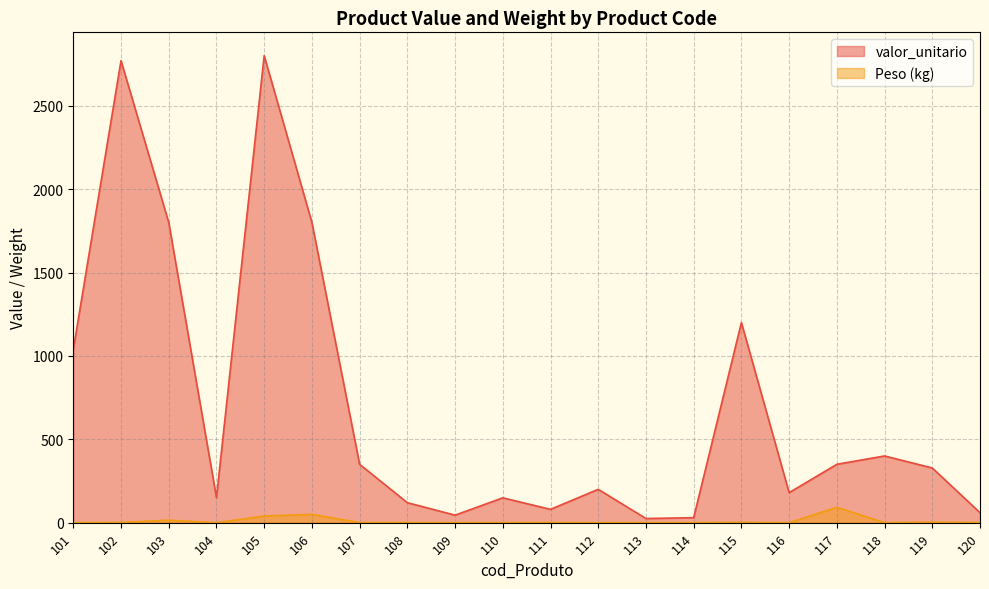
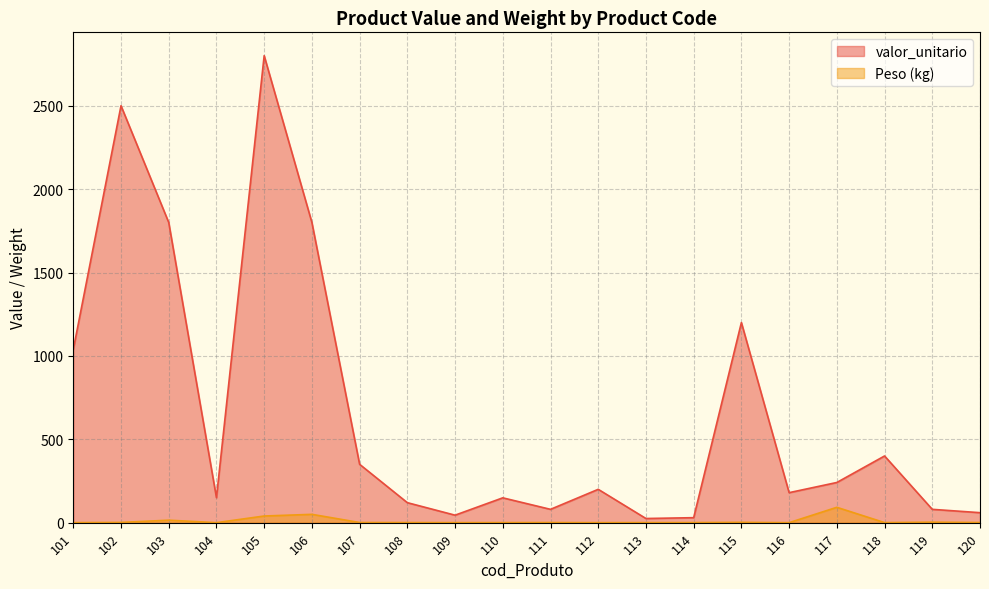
valor_unitario, 102: 2770 -> 2500
valor_unitario, 117: 350 -> 240
valor_unitario, 119: 330 -> 80
